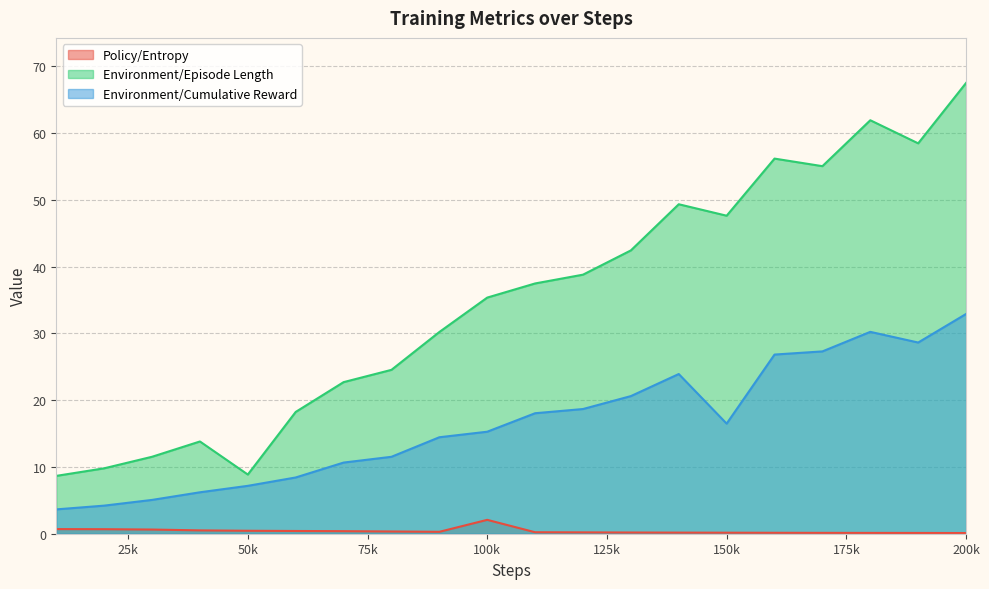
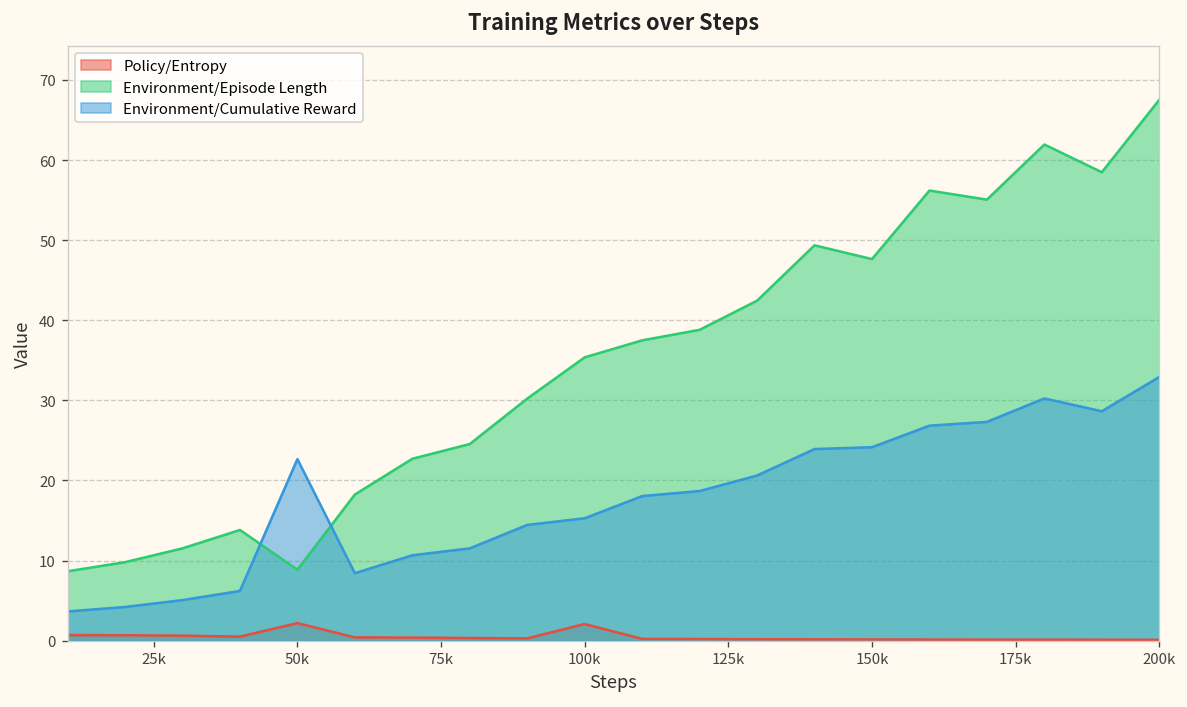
Policy/Entropy, 50k: 0 -> 2
Environment/Cumulative Reward, 50k: 7 -> 23
Environment/Cumulative Reward, 150k: 16 -> 24
